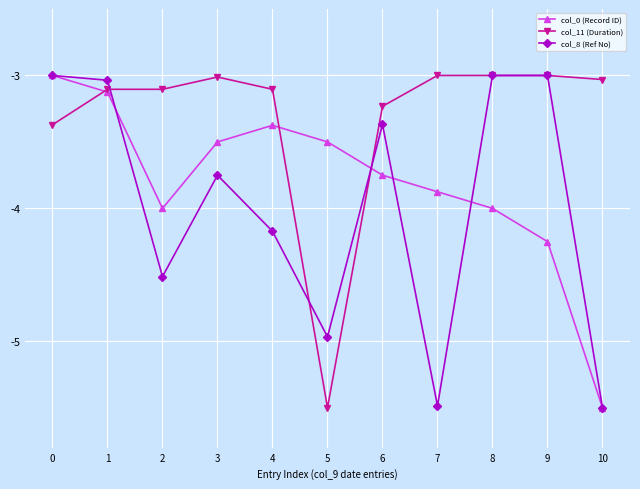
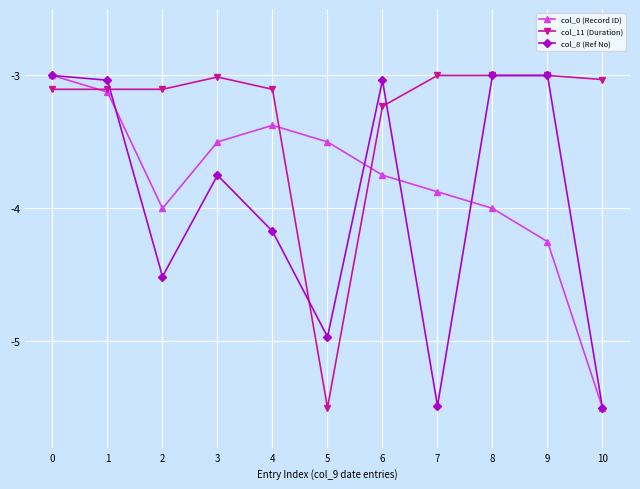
col_11 (Duration), 0: -3.37 -> -3.10
col_8 (Ref No), 6: -3.37 -> -3.04
